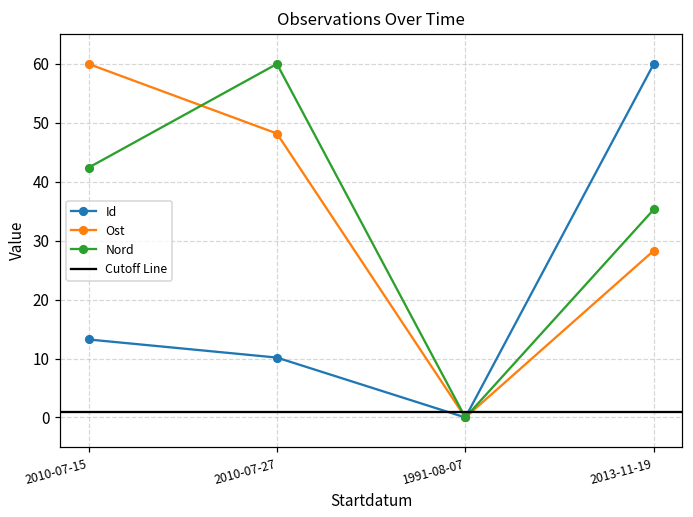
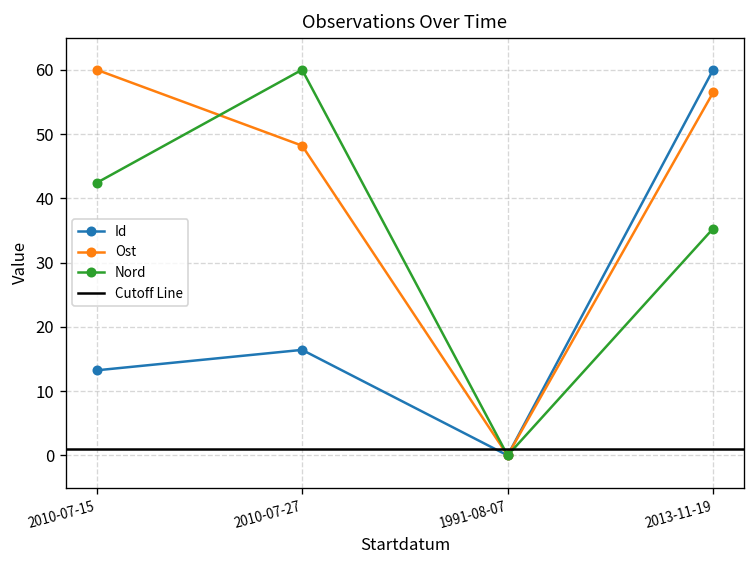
Id, 2010-07-27: 10 -> 16
Ost, 2013-11-19: 28 -> 56
